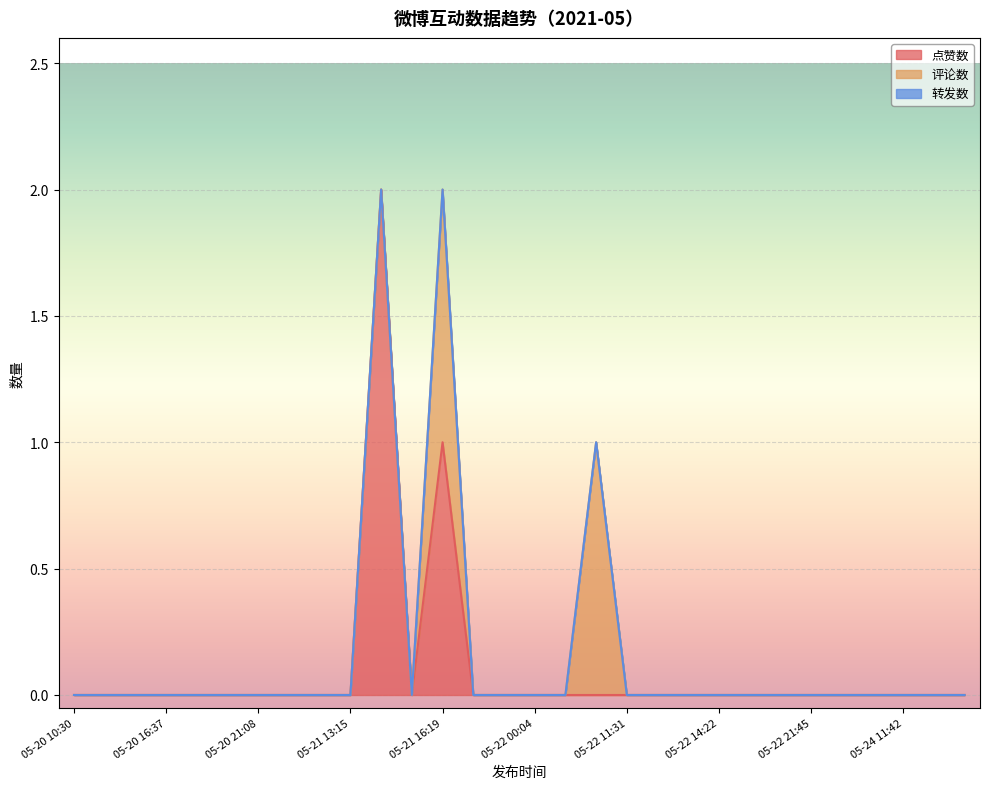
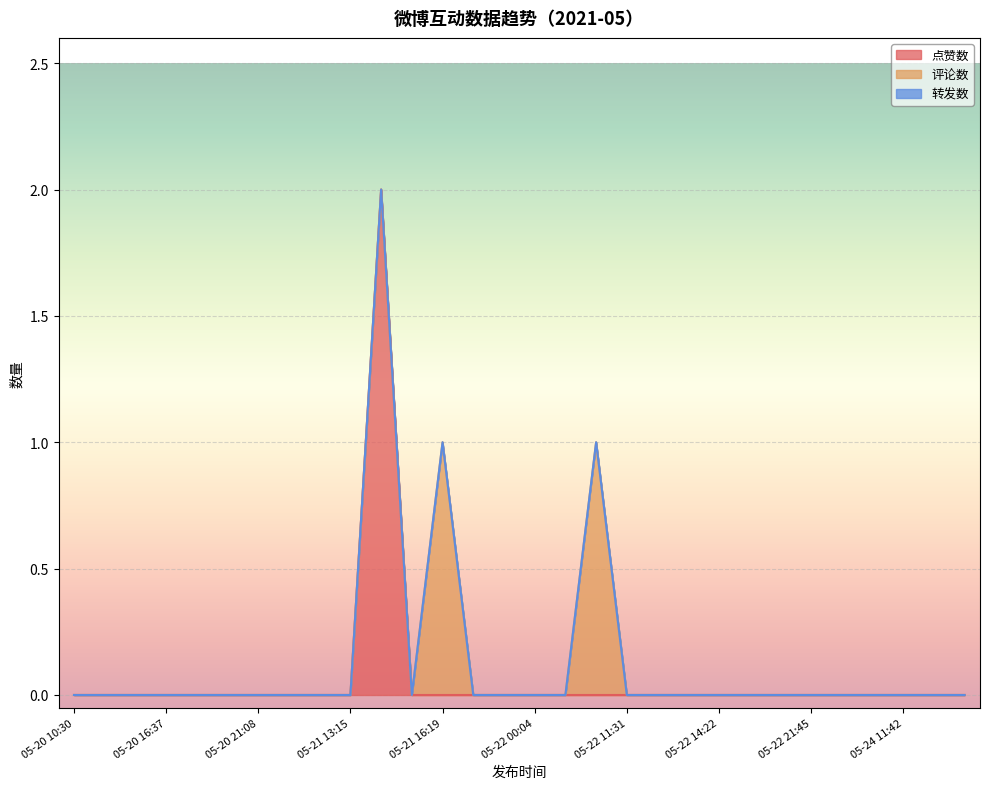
点赞数, 05-21 16:19: 1 -> 0
